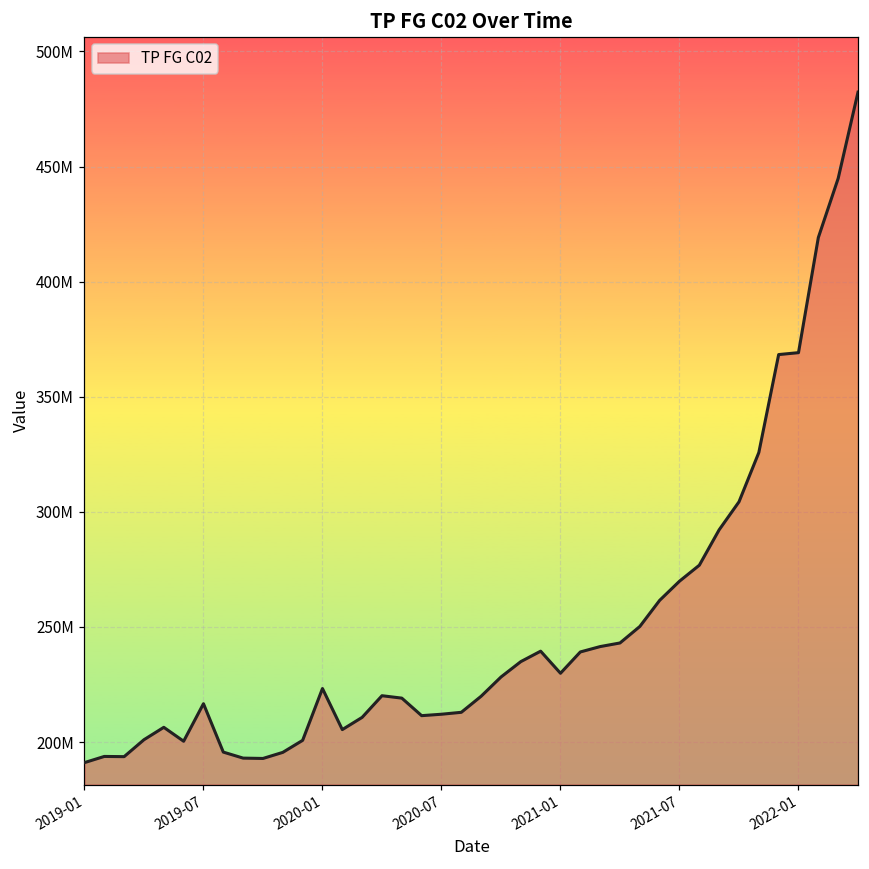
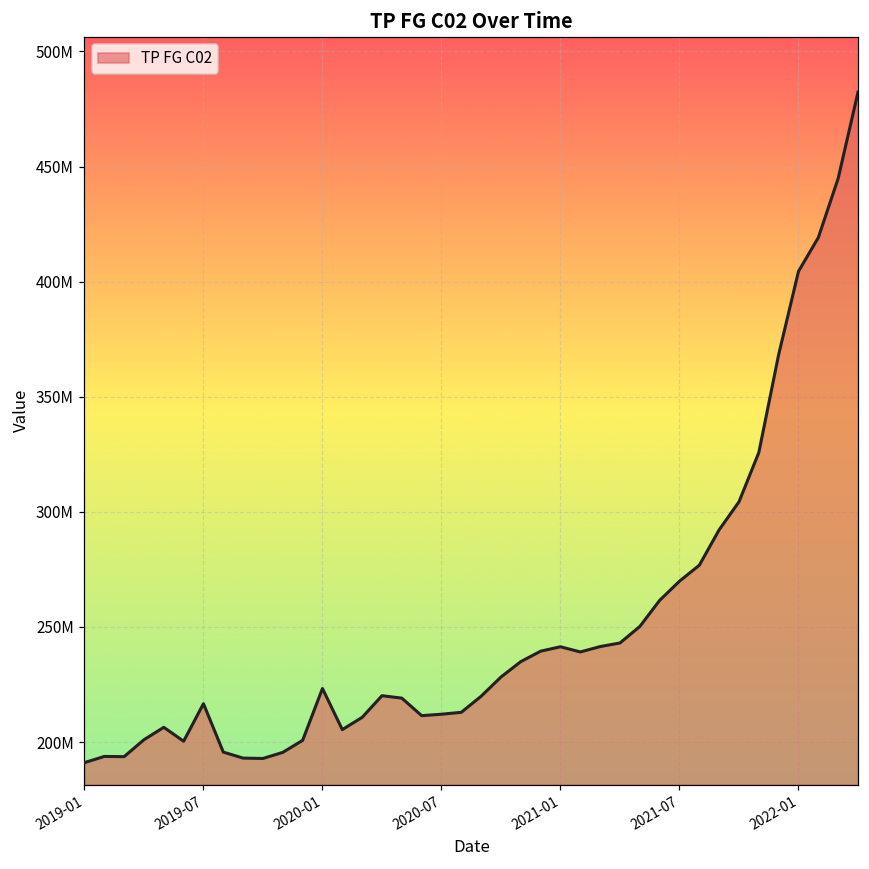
2021-01: 230000000 -> 241000000
2022-01: 369000000 -> 404000000
